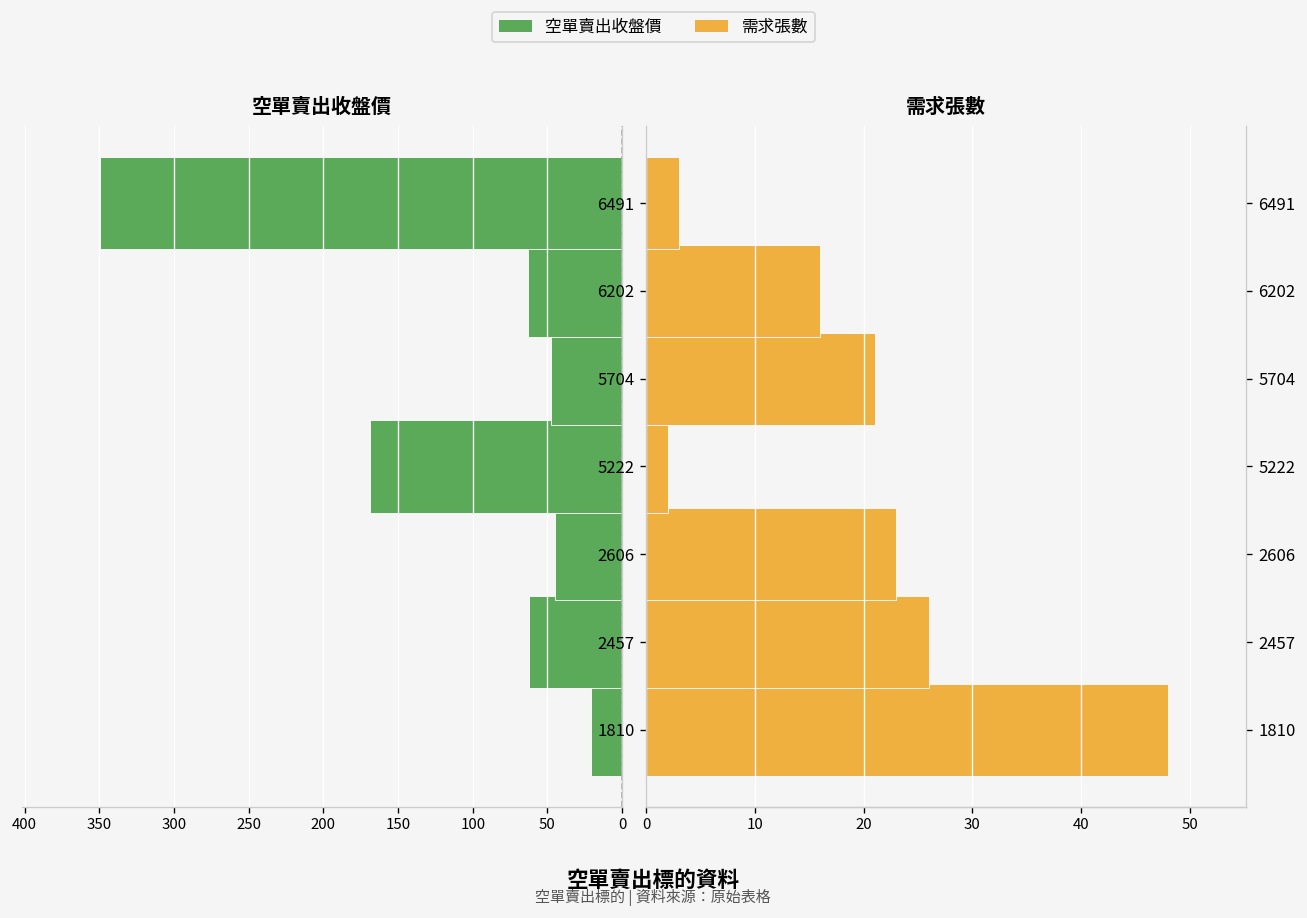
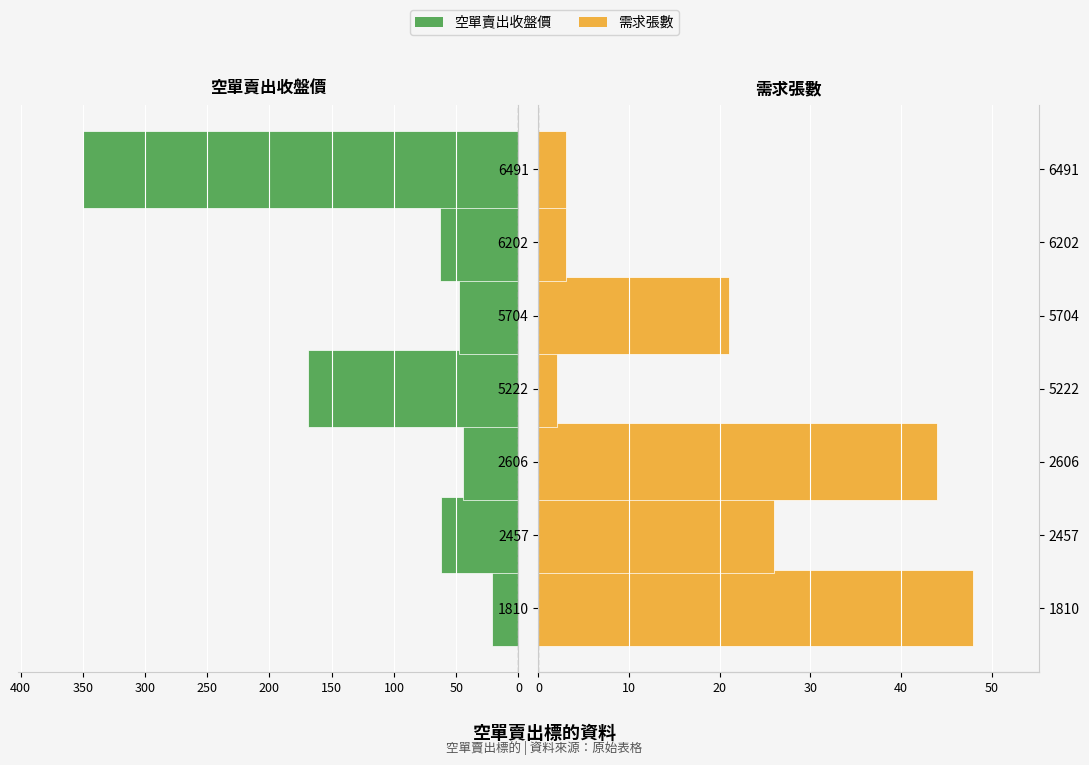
需求張數, 6202: 16 -> 3
需求張數, 2606: 23 -> 44
